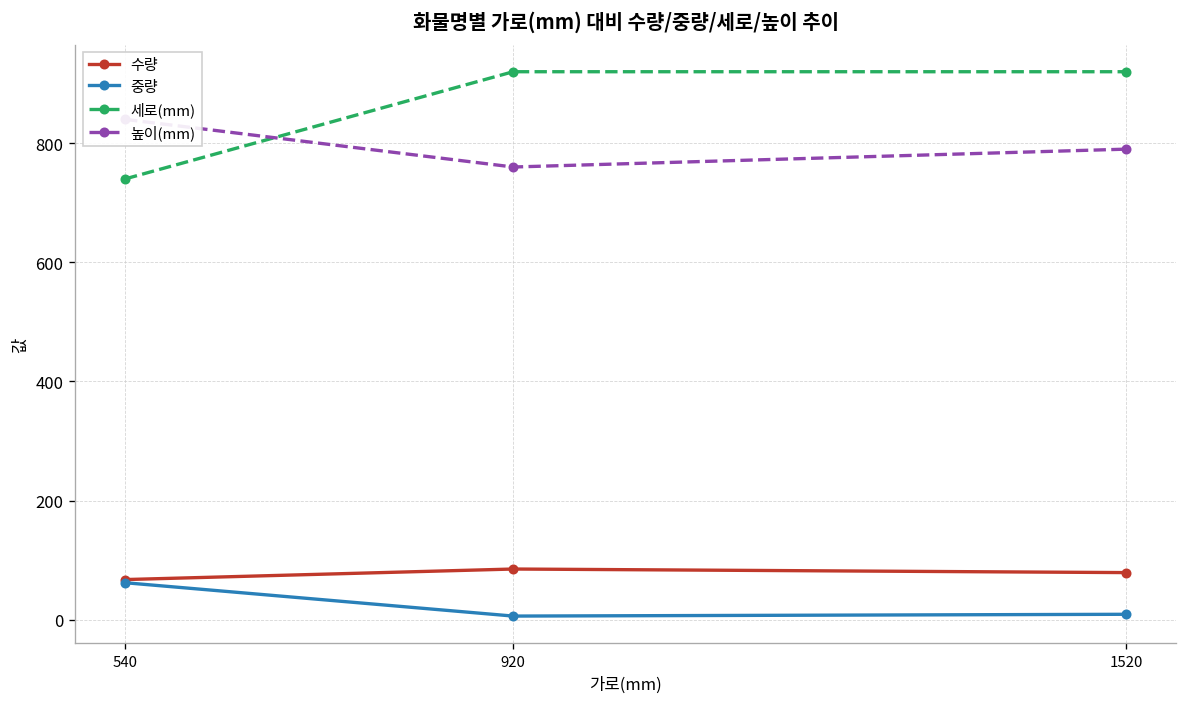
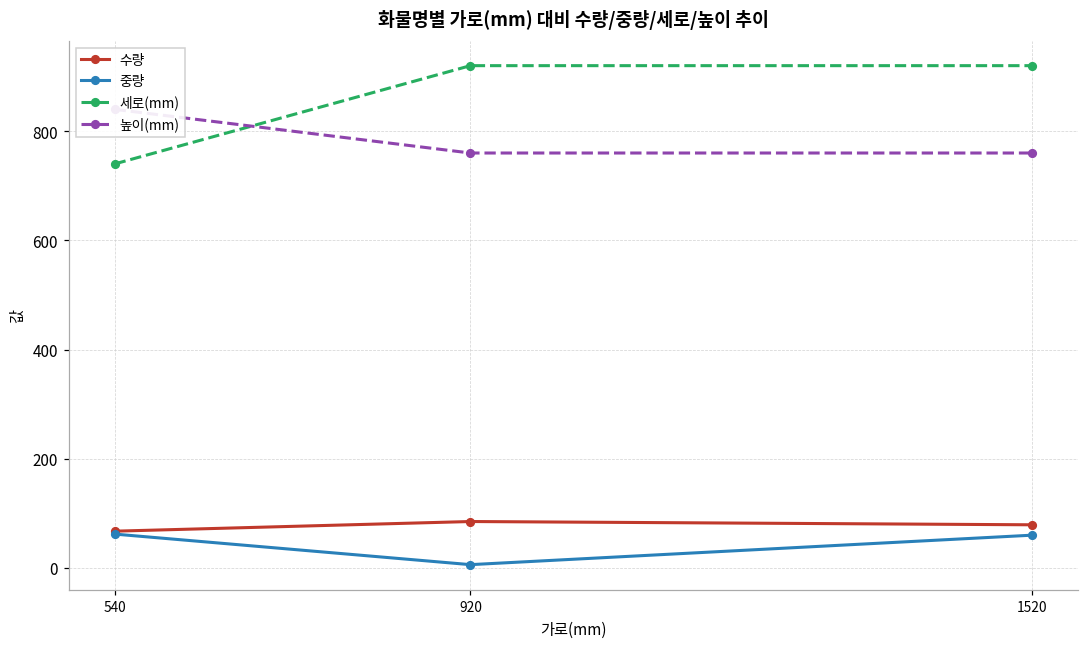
중량, 1520: 10 -> 60
높이(mm), 1520: 790 -> 760
